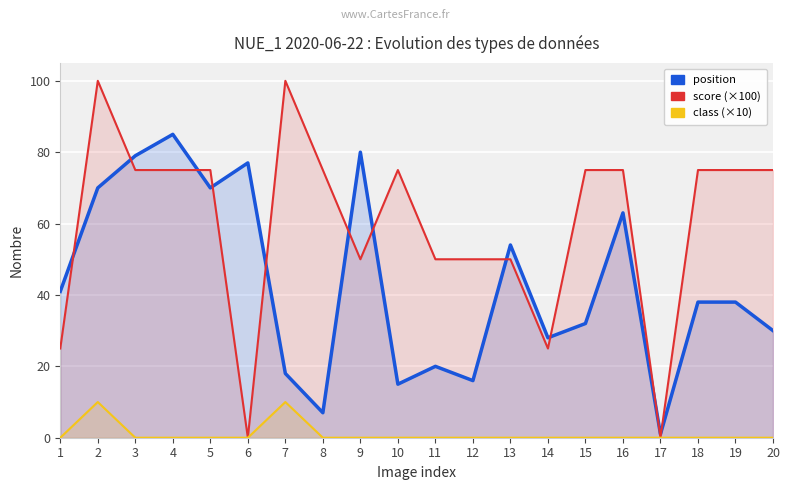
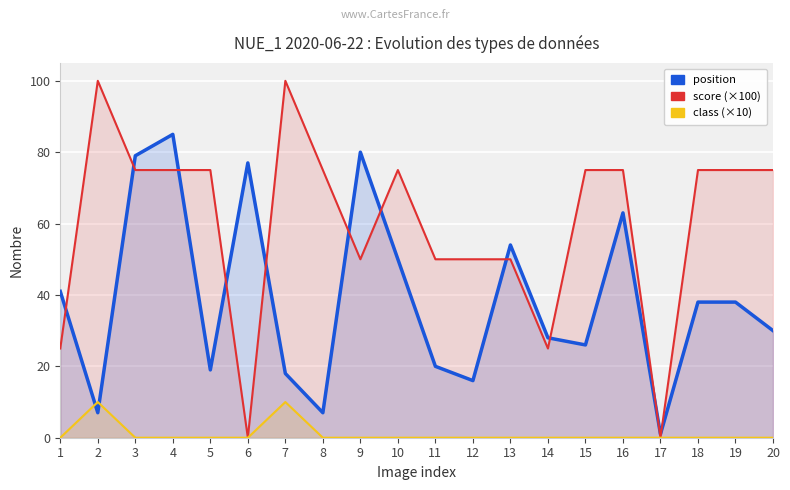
position, 2: 70 -> 7
position, 5: 70 -> 19
position, 10: 15 -> 50
position, 15: 32 -> 26
